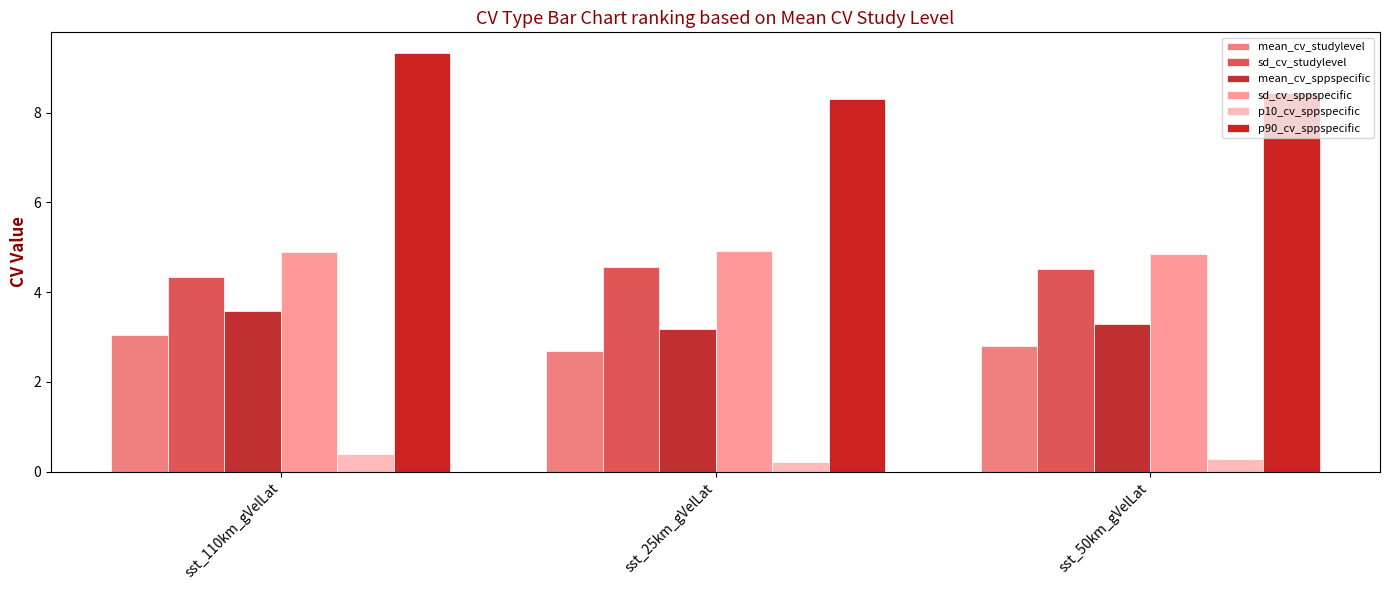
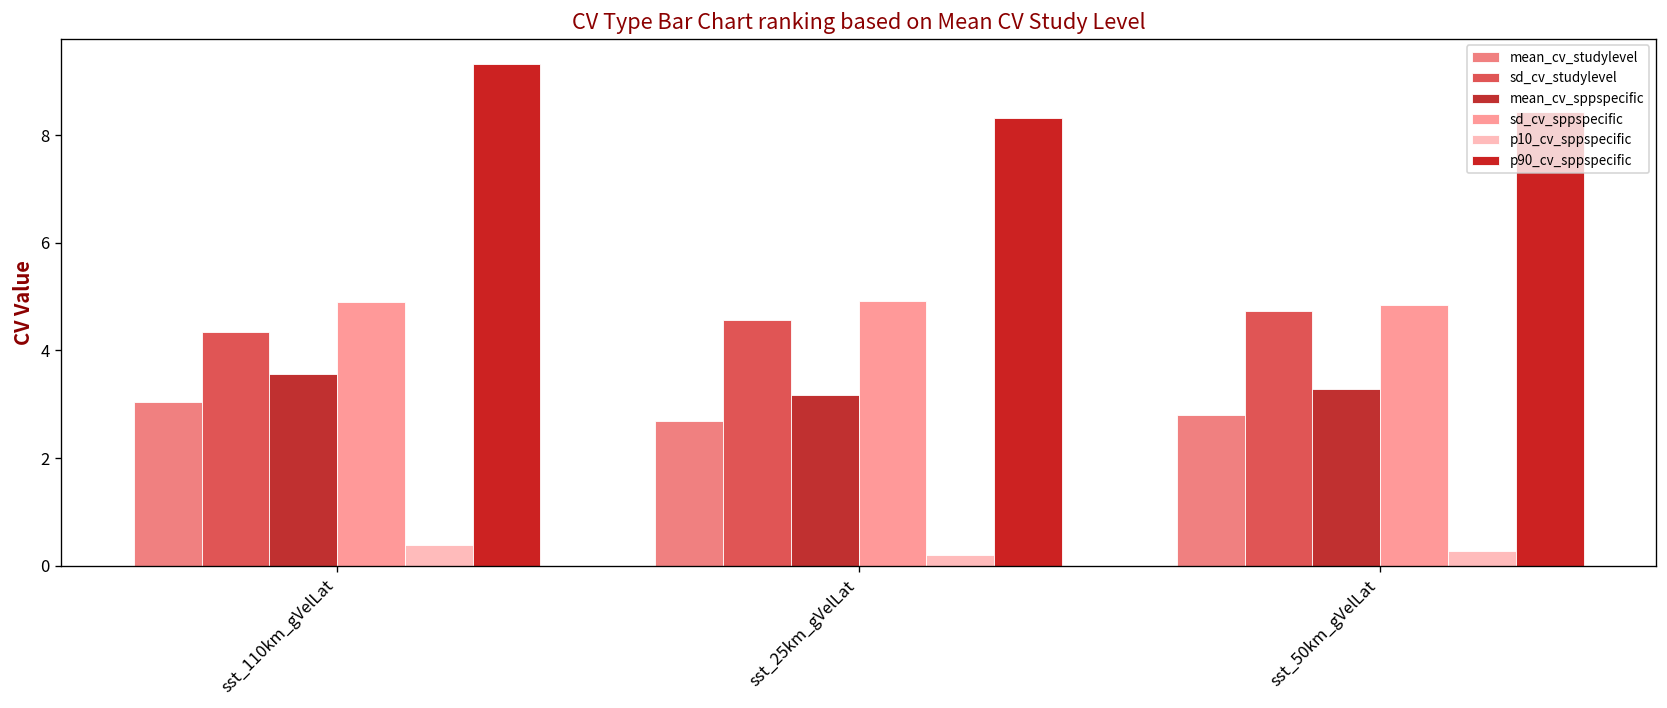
sd_cv_studylevel, sst_50km_gVelLat: 4.5 -> 4.7
